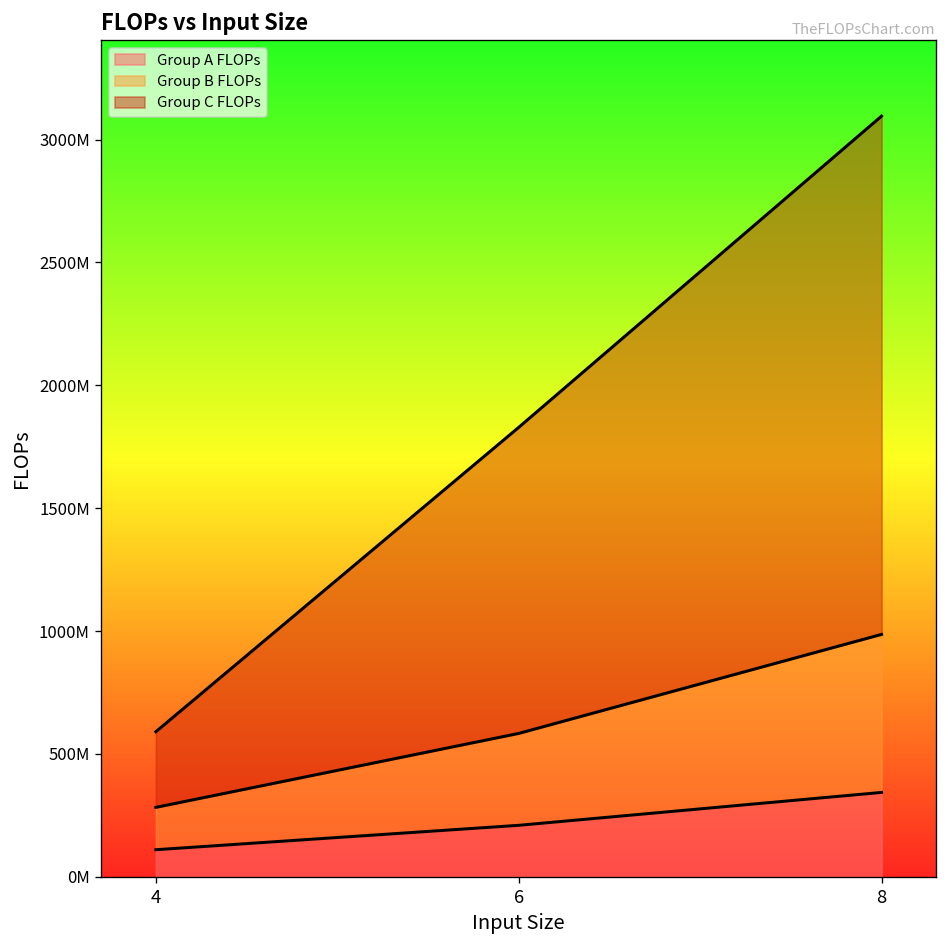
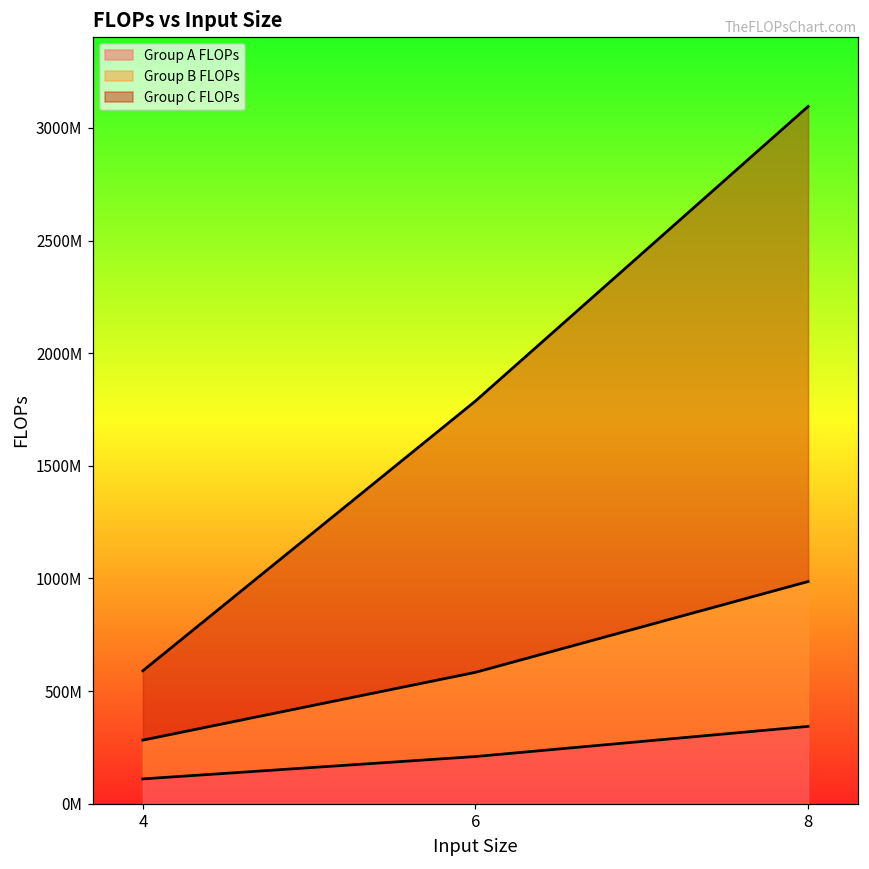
Group C FLOPs, 6: 1830000000 -> 1790000000
